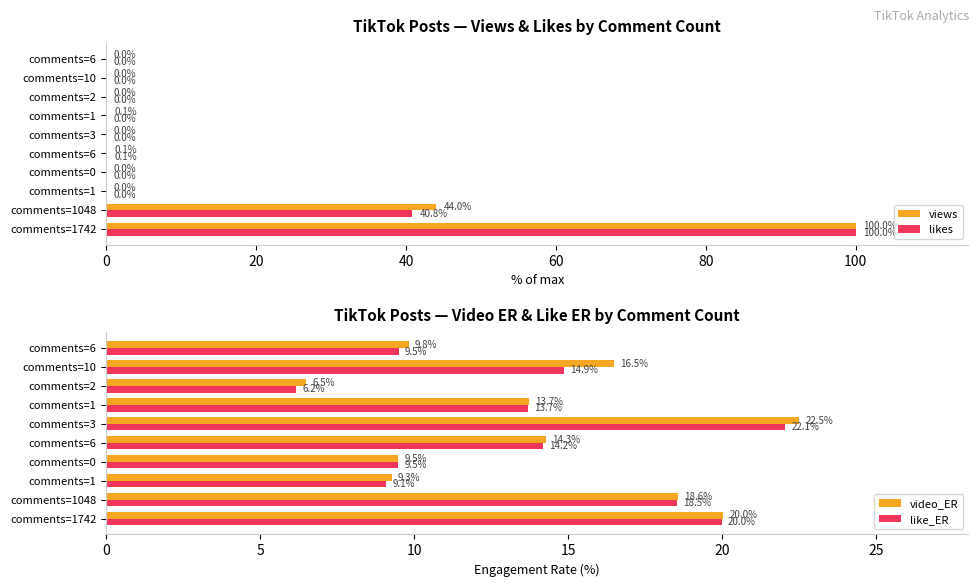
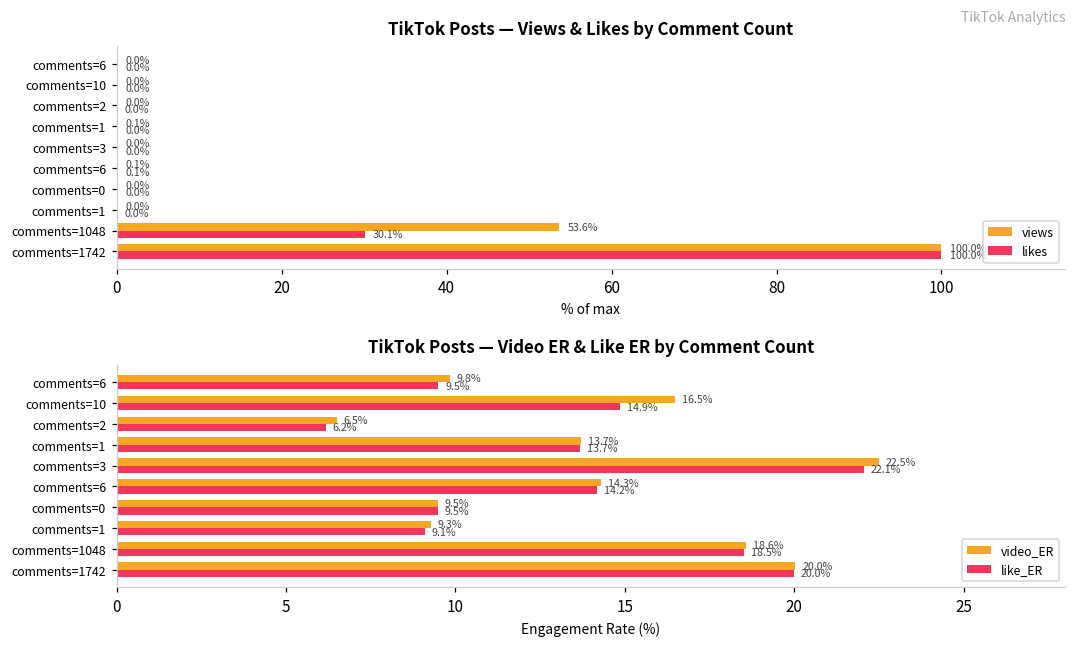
TikTok Posts — Views & Likes by Comment Count, views, comments=1048: 44.0% -> 53.6%
TikTok Posts — Views & Likes by Comment Count, likes, comments=1048: 40.8% -> 30.1%
